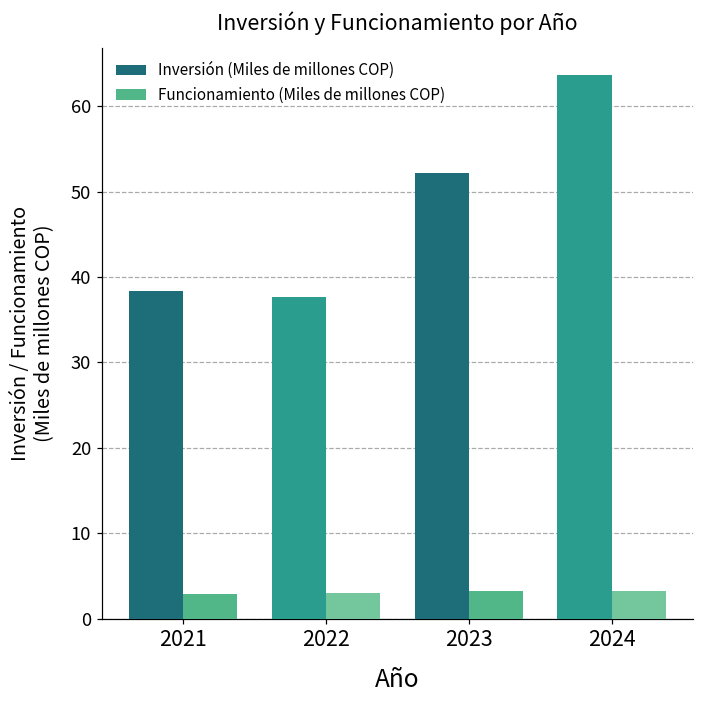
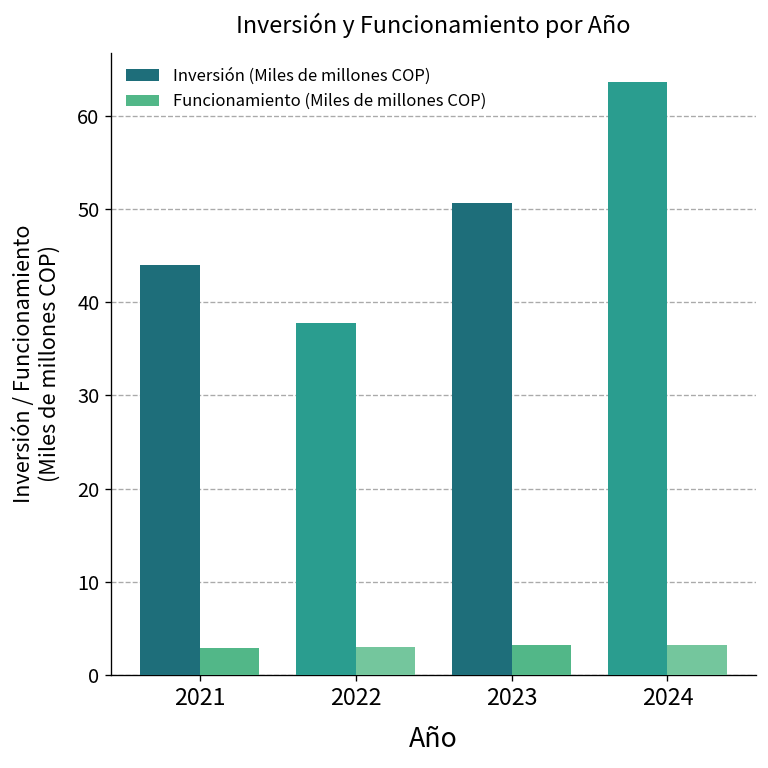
Inversión (Miles de millones COP), 2021: 38 -> 44
Inversión (Miles de millones COP), 2023: 52 -> 51
